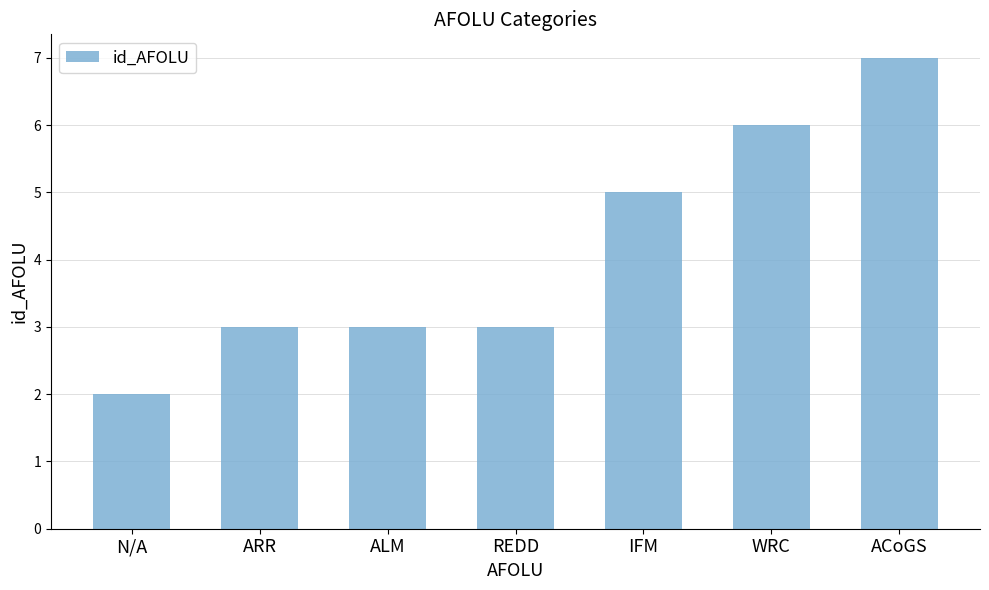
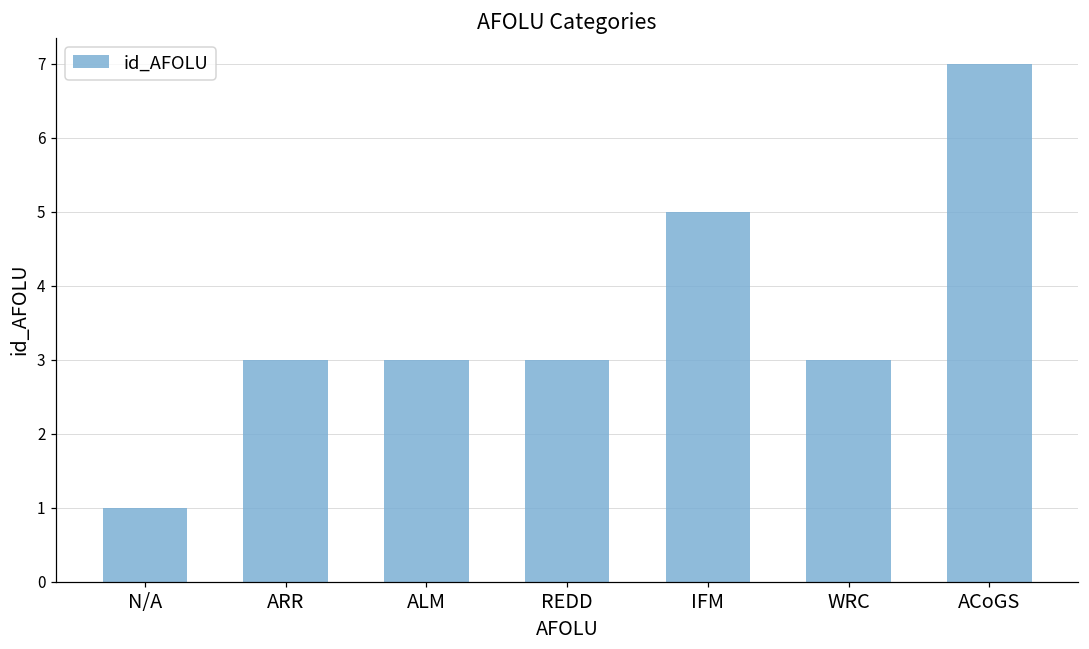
N/A: 2 -> 1
WRC: 6 -> 3
